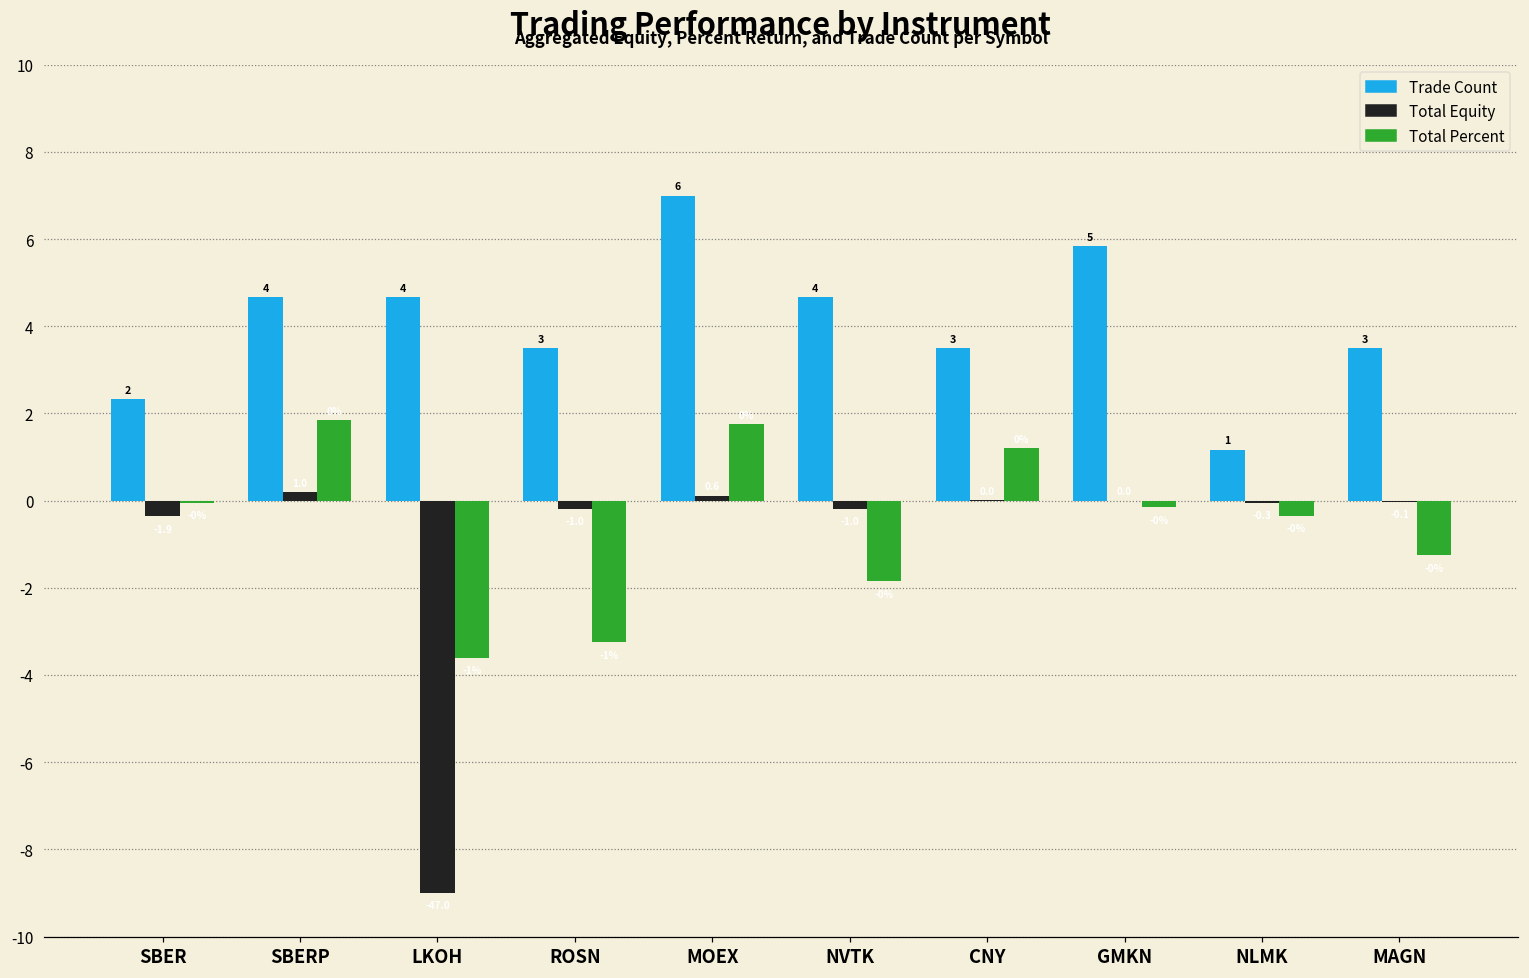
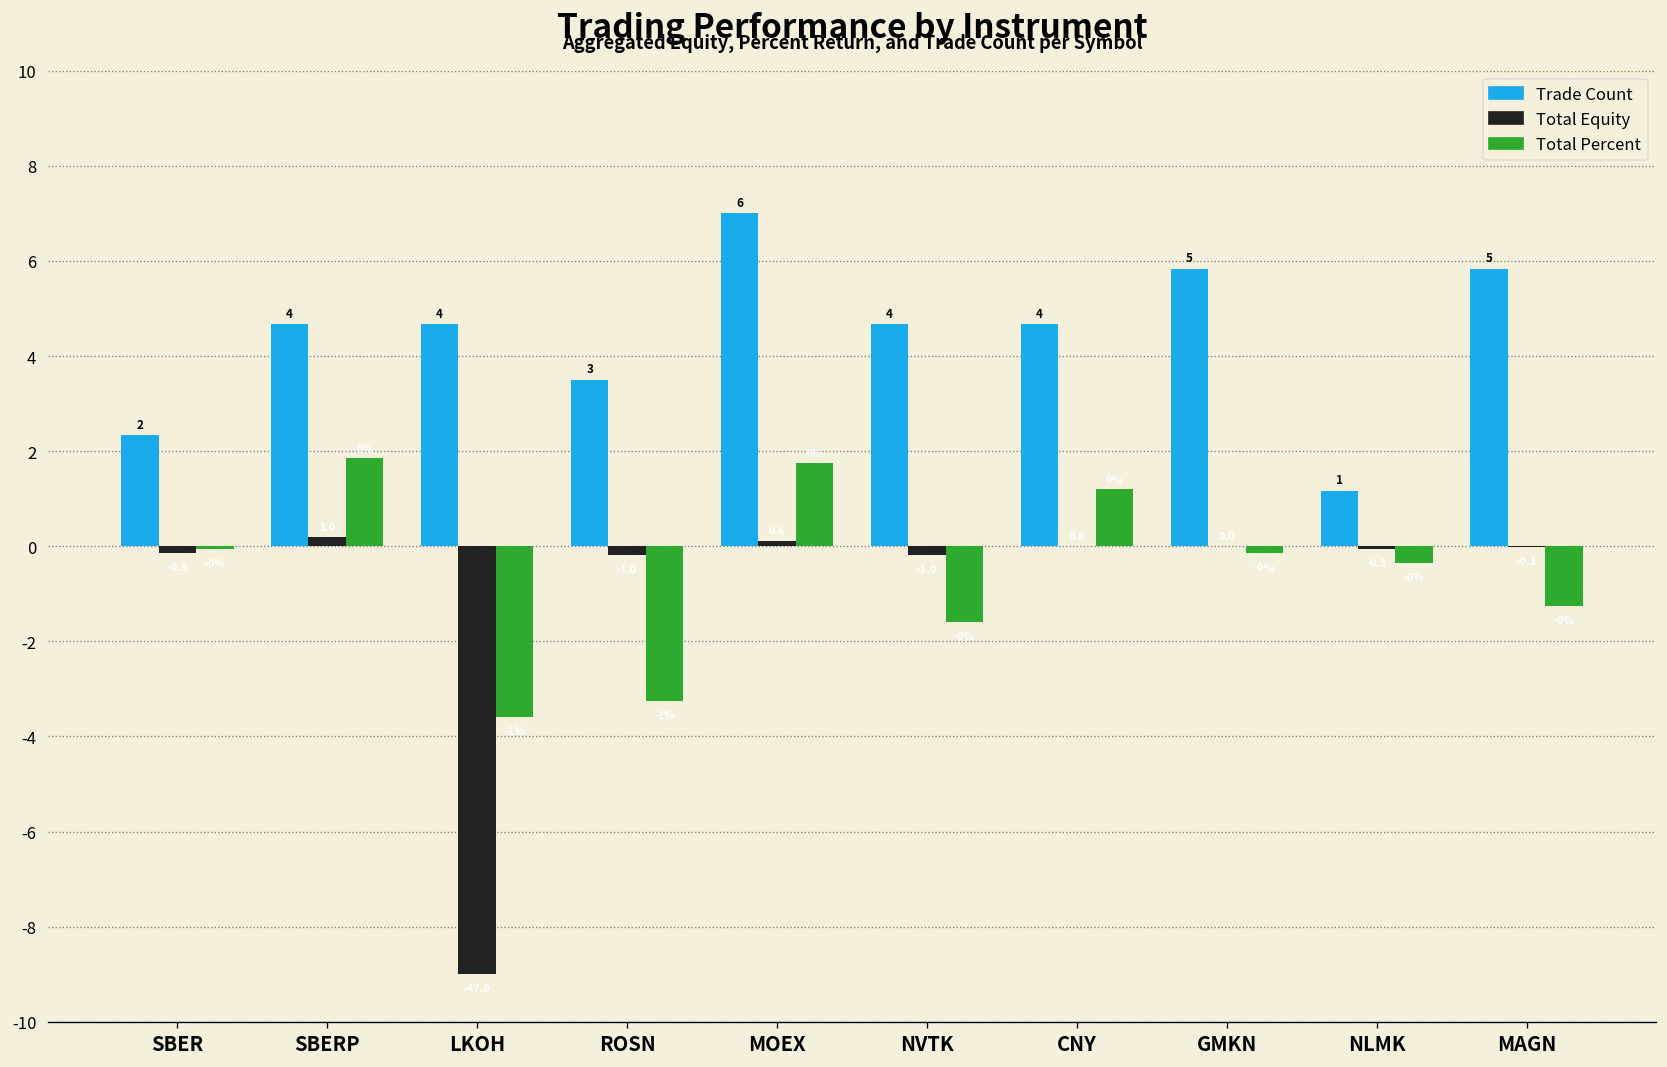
Total Equity, SBER: -0.4 -> -0.1
Total Percent, NVTK: -1.9 -> -1.6
Trade Count, CNY: 3 -> 4
Trade Count, MAGN: 3 -> 5
